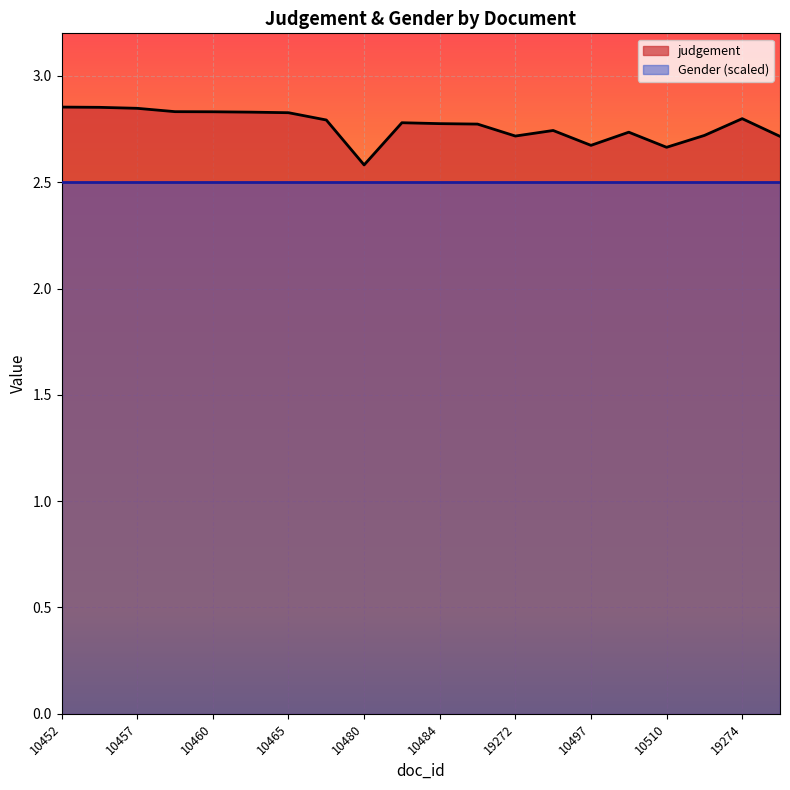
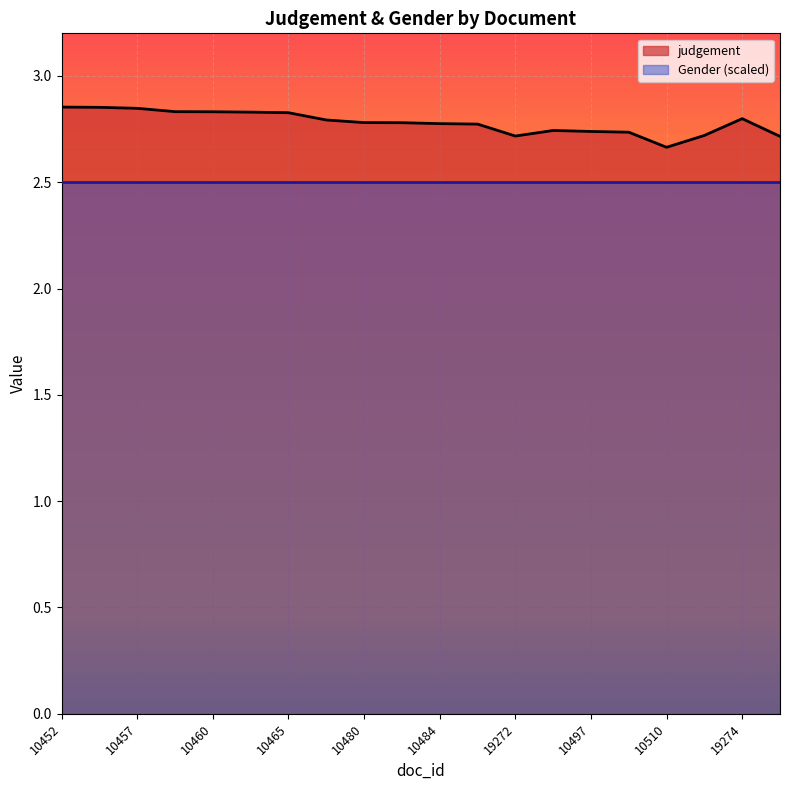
judgement, 10480: 2.58 -> 2.78
judgement, 10497: 2.67 -> 2.74
